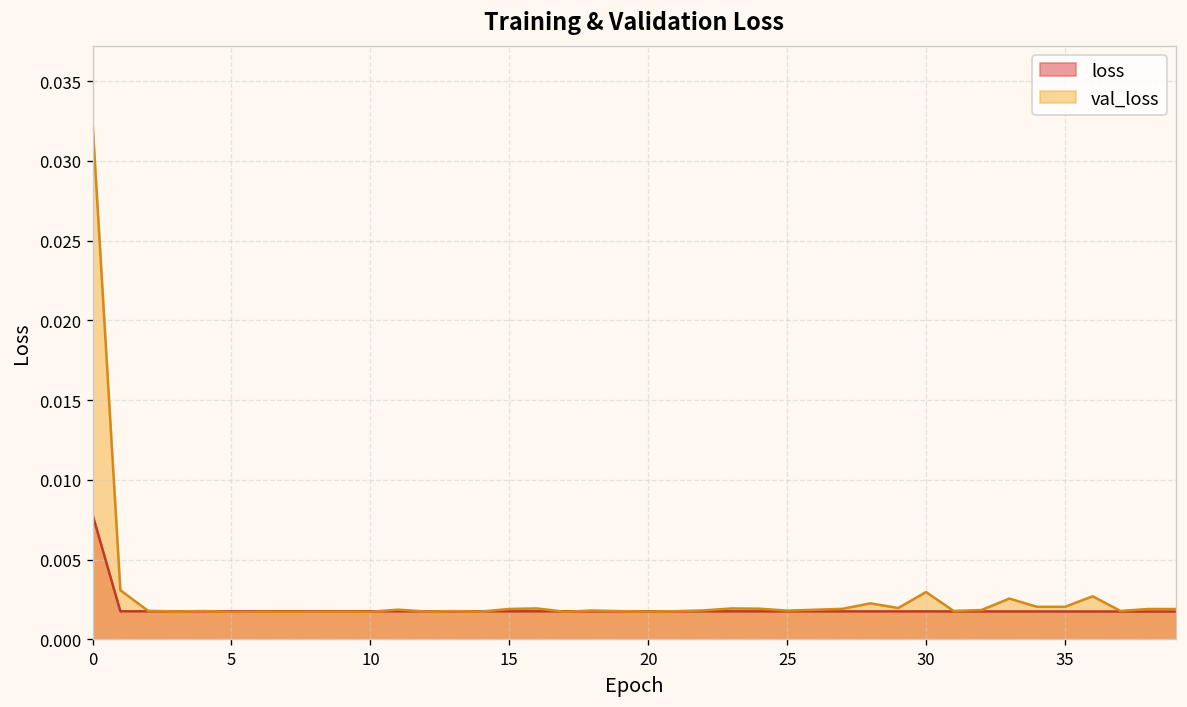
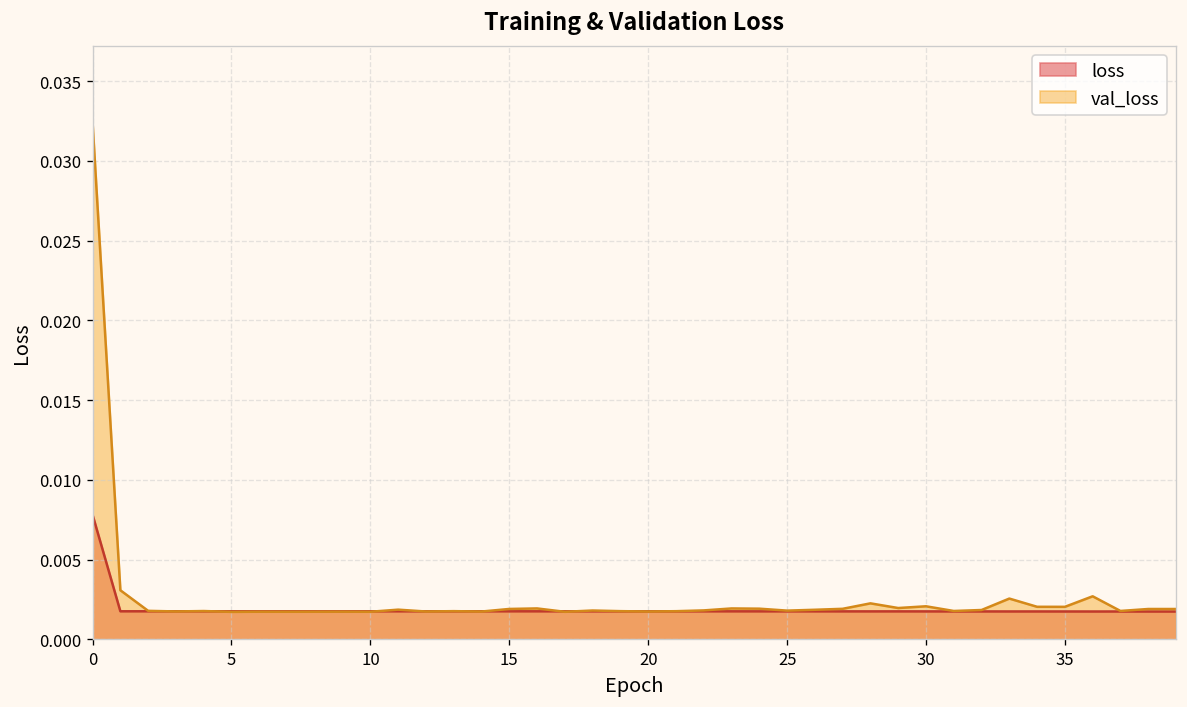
val_loss, 30: 0.0030 -> 0.0021
